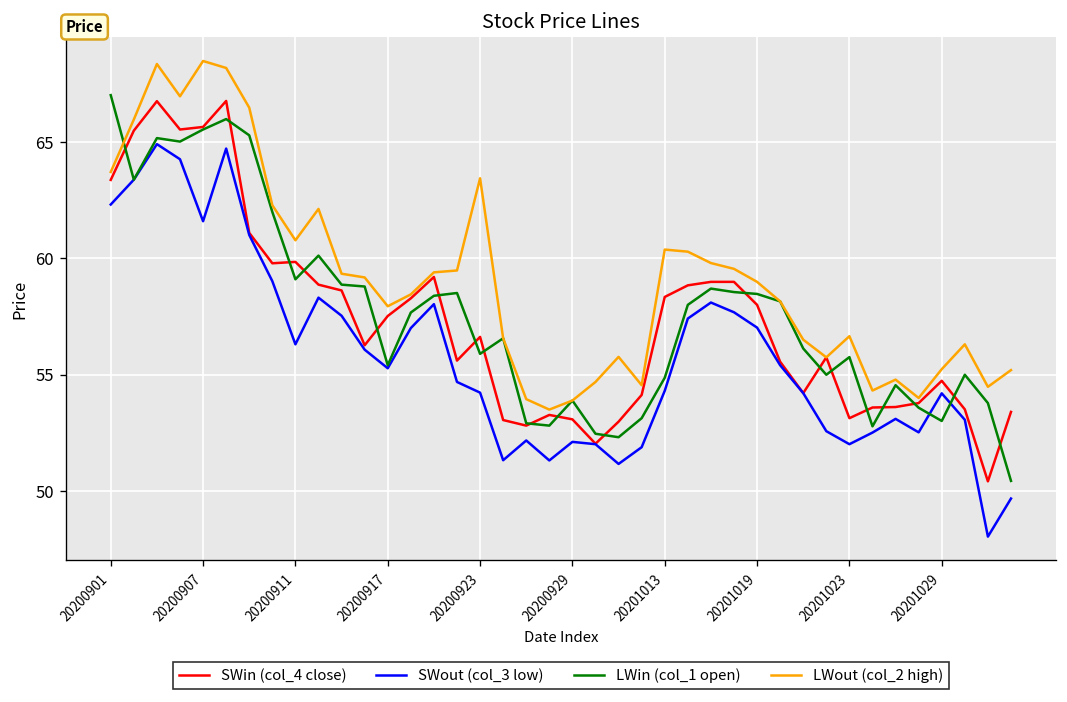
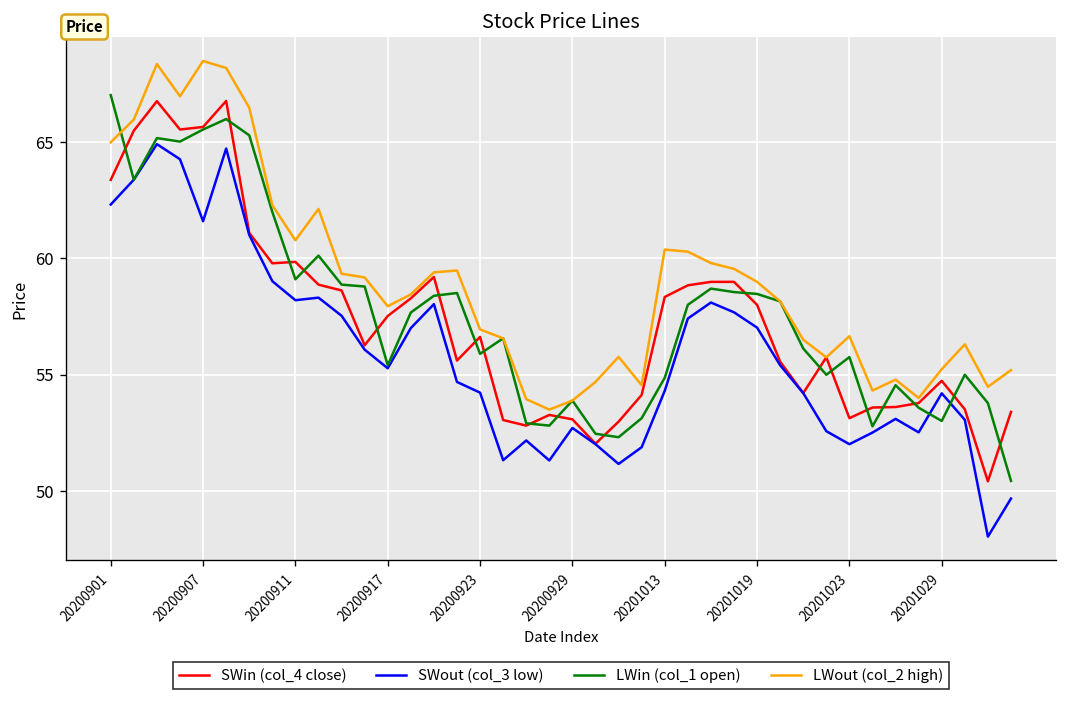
LWout (col_2 high), 20200901: 63.7 -> 65.0
SWout (col_3 low), 20200911: 56.3 -> 58.2
LWout (col_2 high), 20200923: 63.5 -> 56.9
SWout (col_3 low), 20200929: 52.1 -> 52.7
